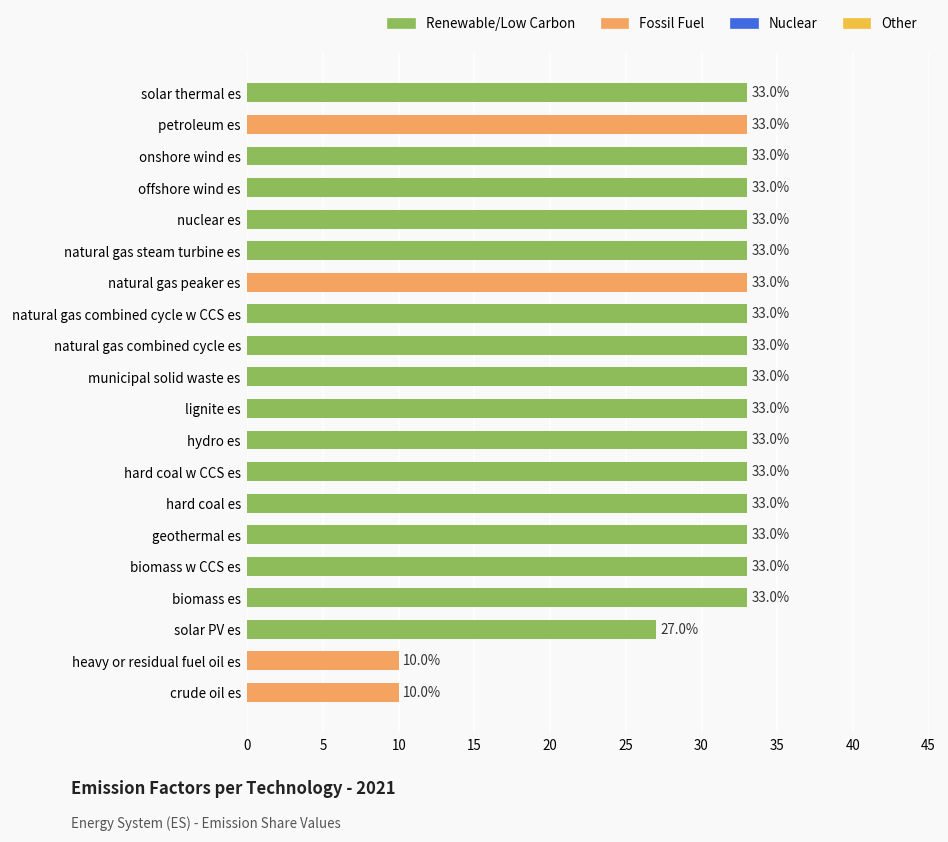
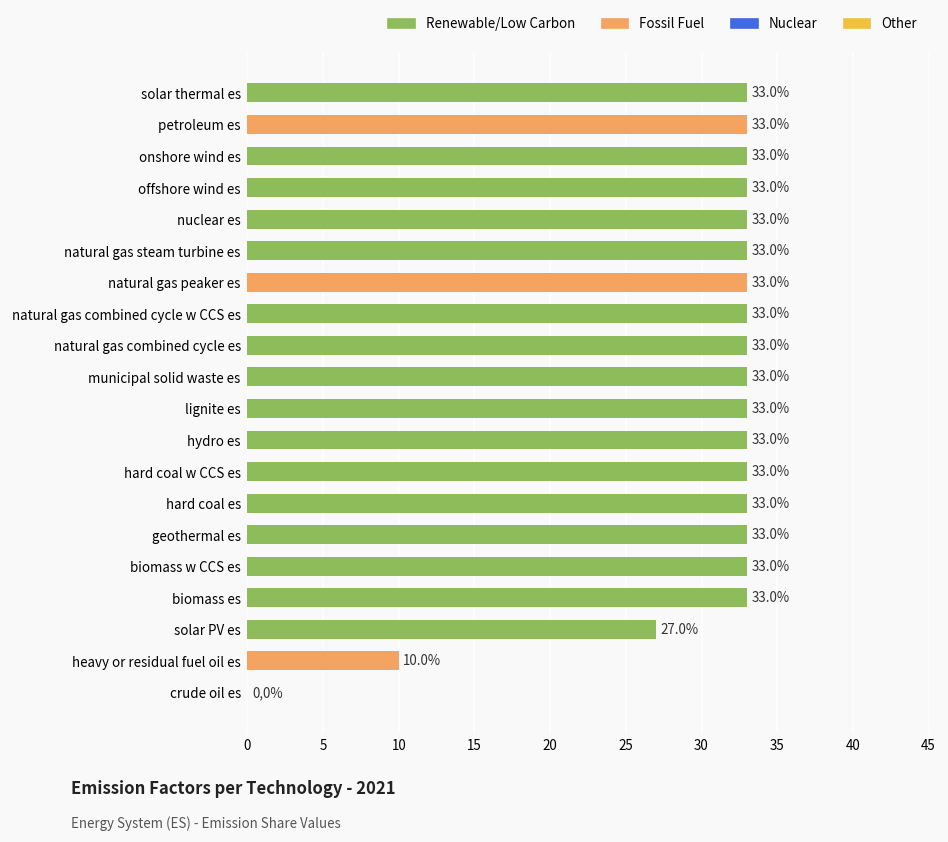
crude oil es: 10.0% -> 0,0%
